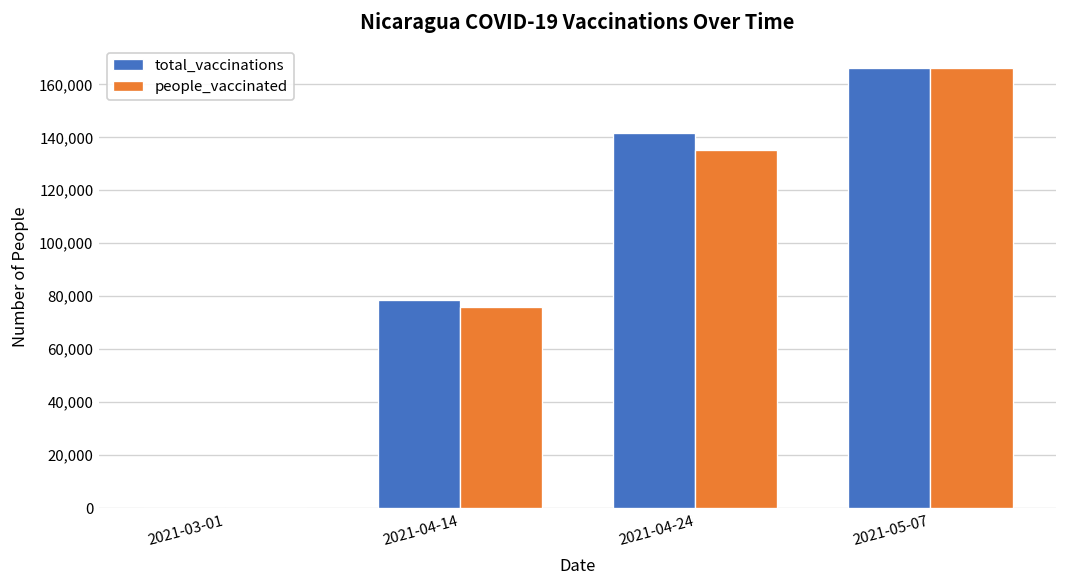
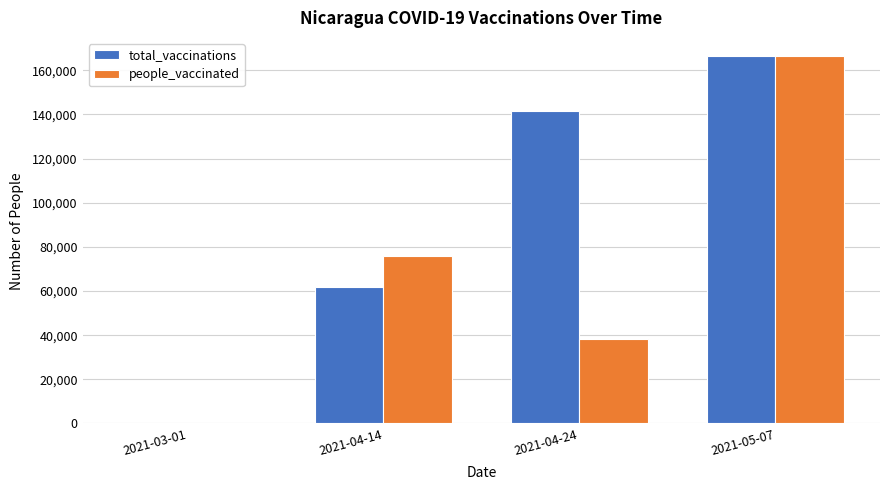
total_vaccinations, 2021-04-14: 79,000 -> 62,000
people_vaccinated, 2021-04-24: 135,000 -> 38,000
